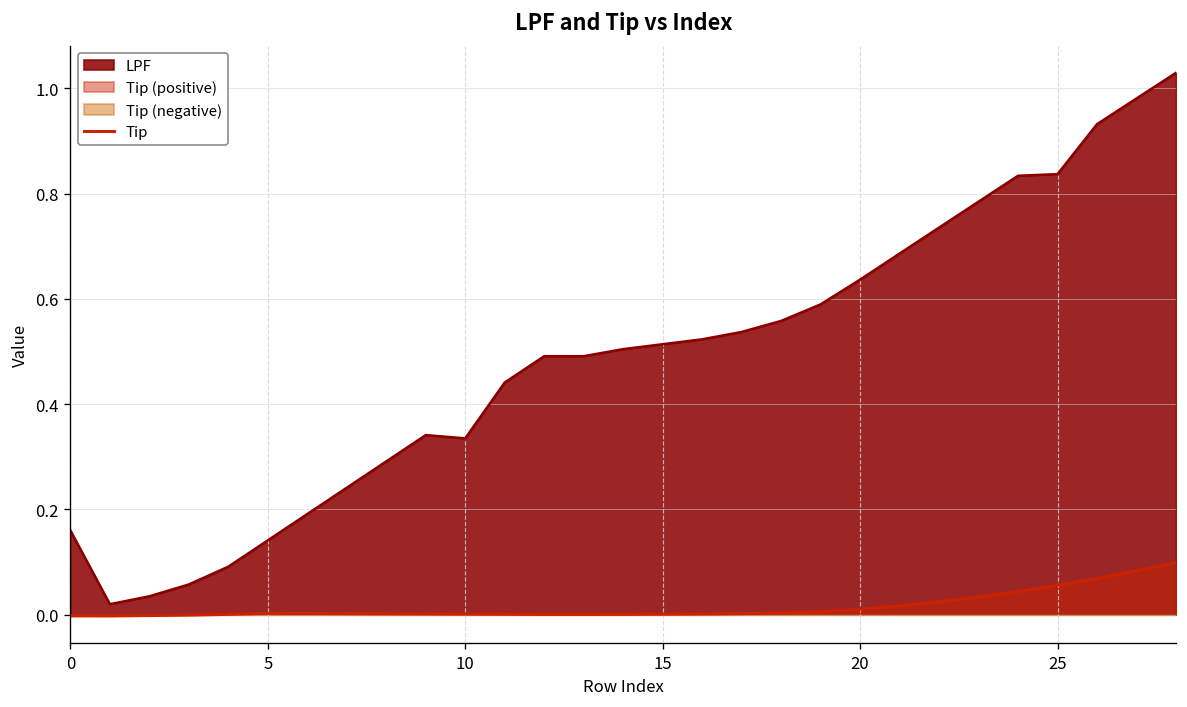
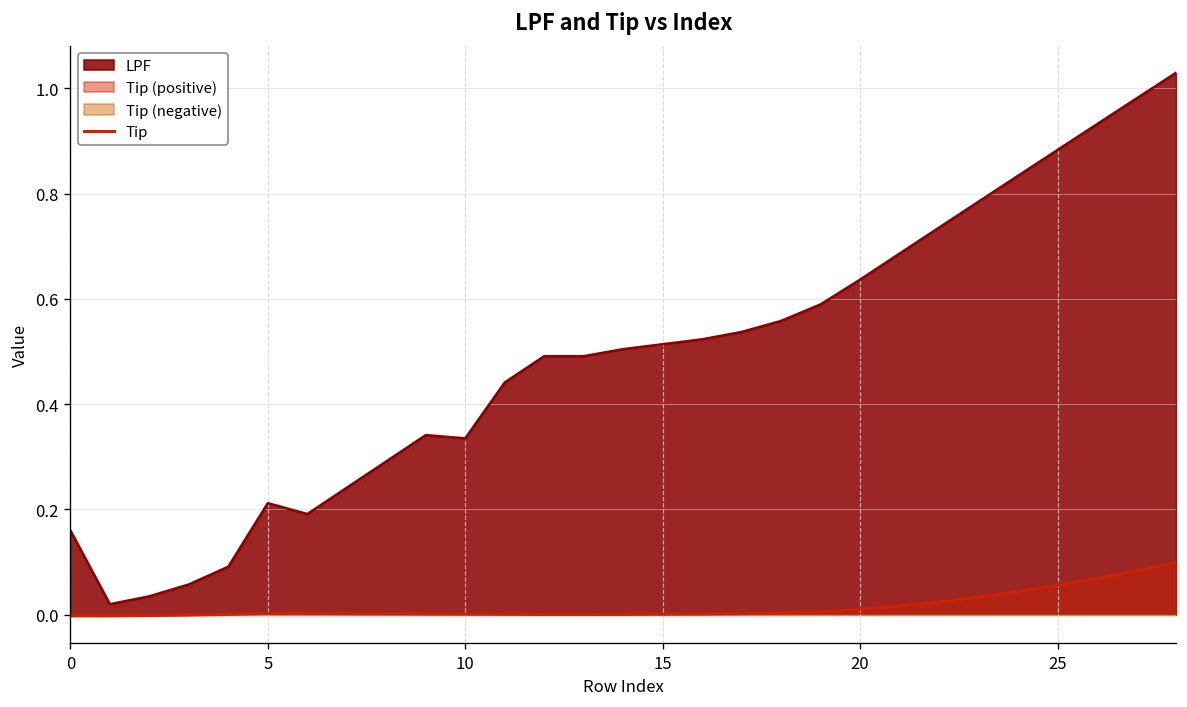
LPF, 5: 0.14 -> 0.21
LPF, 25: 0.84 -> 0.88
